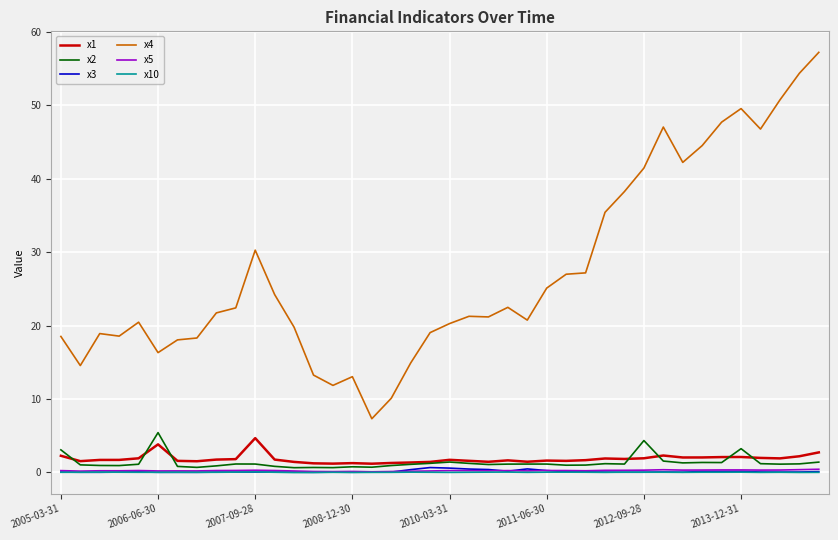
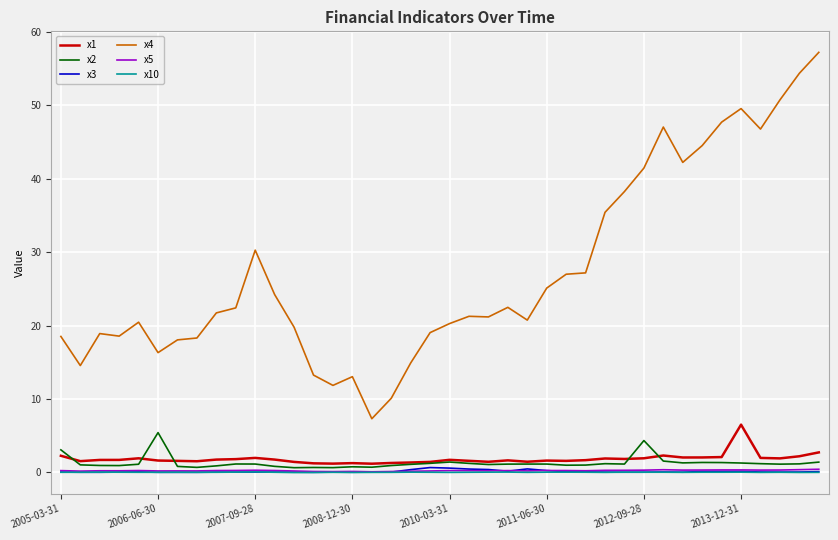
x1, 2006-06-30: 4 -> 2
x1, 2007-09-28: 5 -> 2
x1, 2013-12-31: 2 -> 7
x2, 2013-12-31: 3 -> 1
